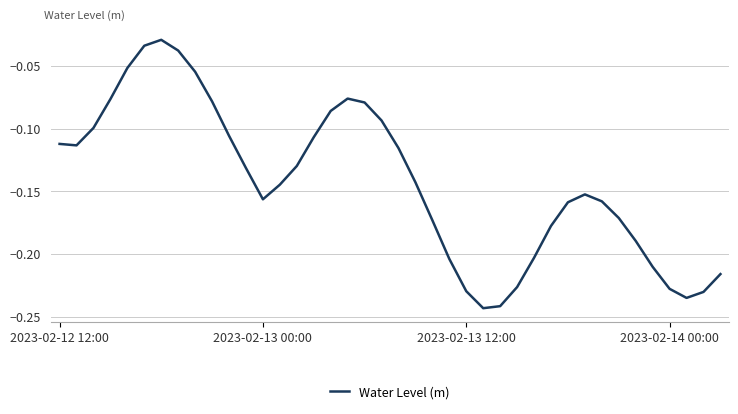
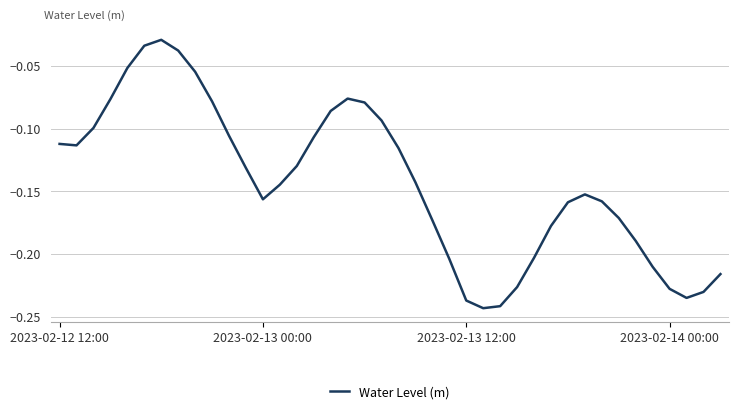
2023-02-13 12:00: -0.230 -> -0.237
